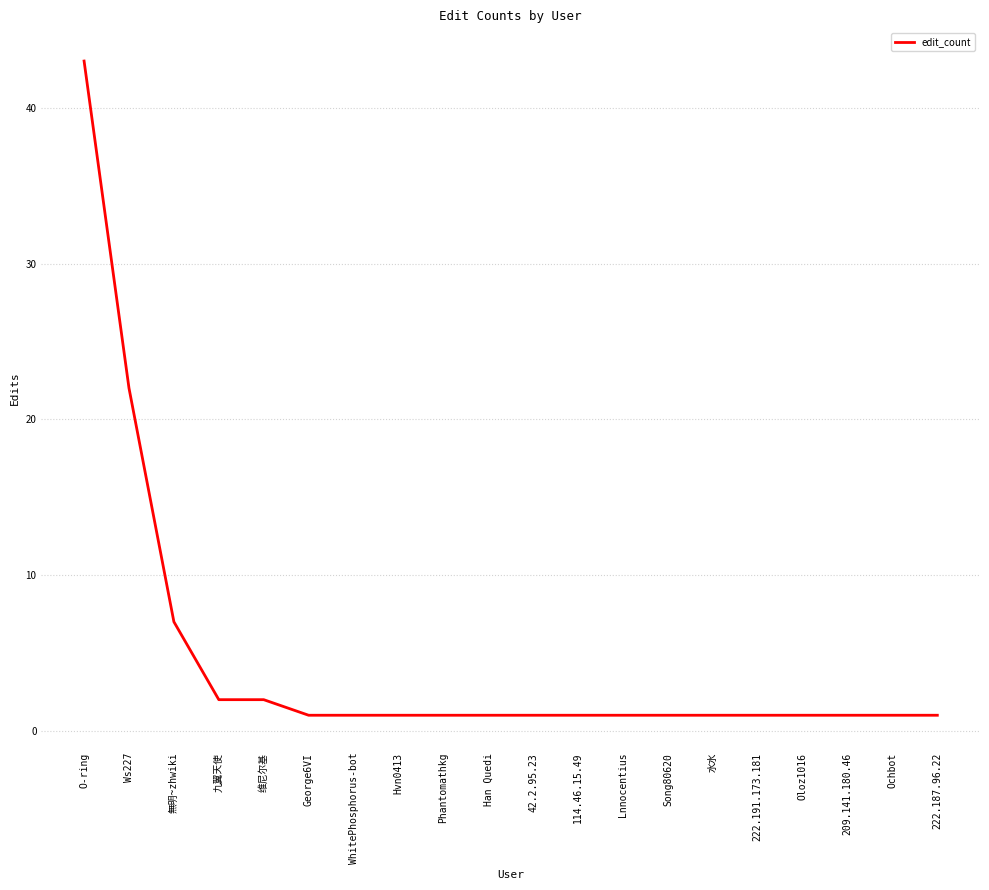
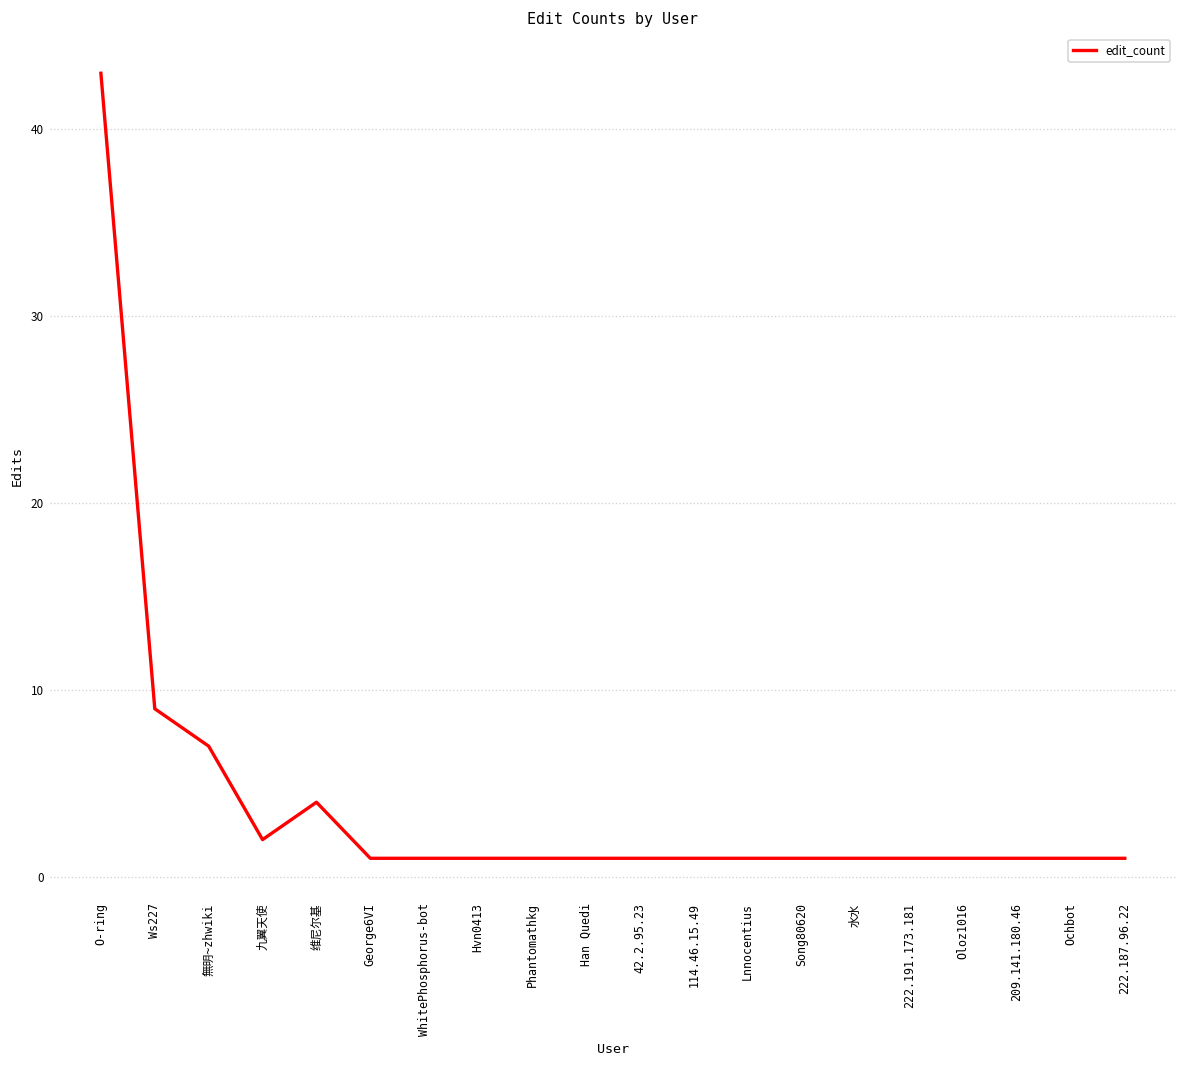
Ws227: 22 -> 9
维尼尔基: 2 -> 4
